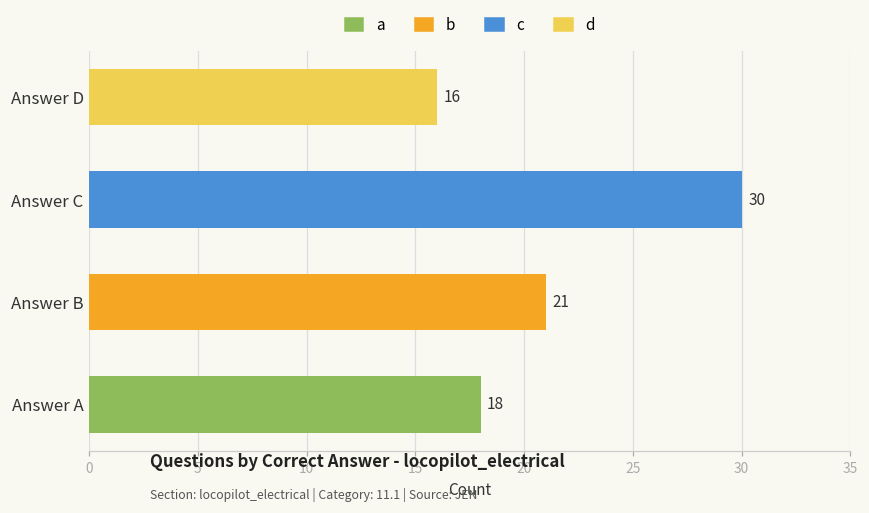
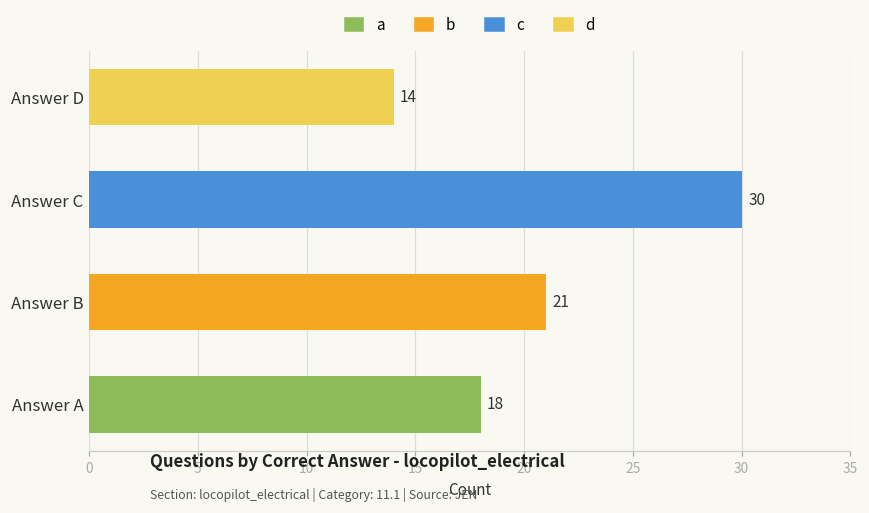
Answer D: 16 -> 14
